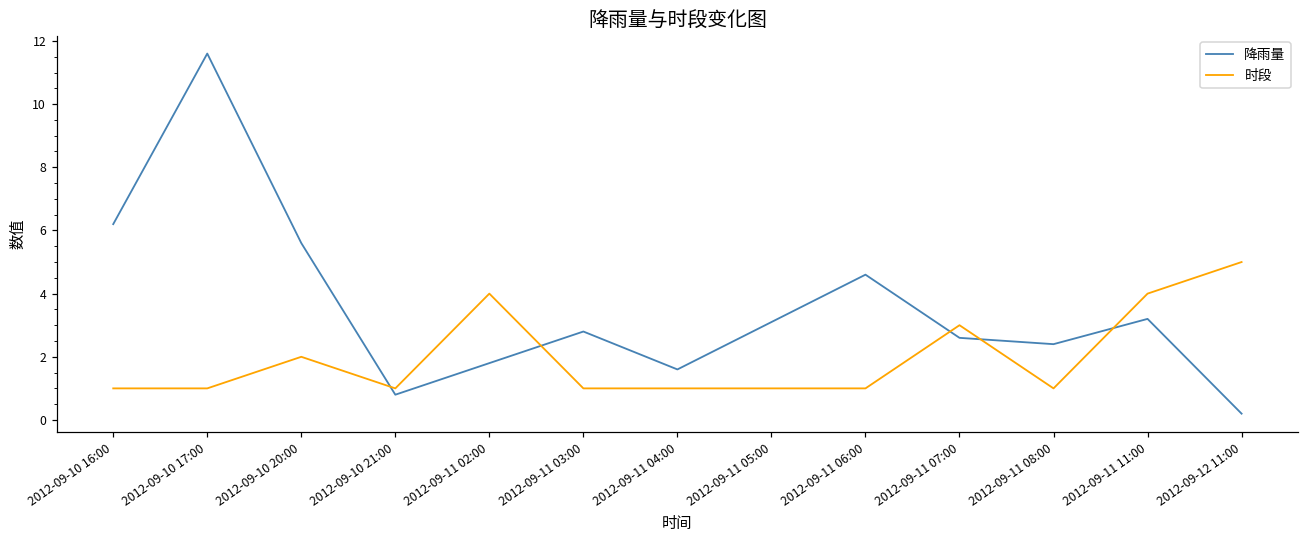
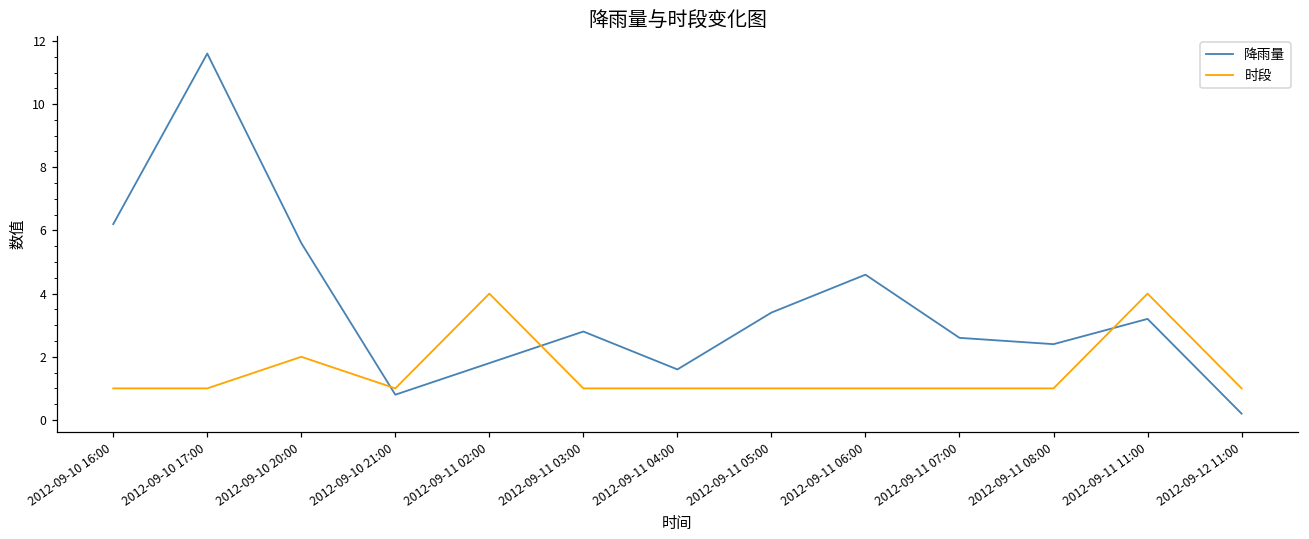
降雨量, 2012-09-11 05:00: 3.1 -> 3.4
时段, 2012-09-11 07:00: 3 -> 1
时段, 2012-09-12 11:00: 5 -> 1
